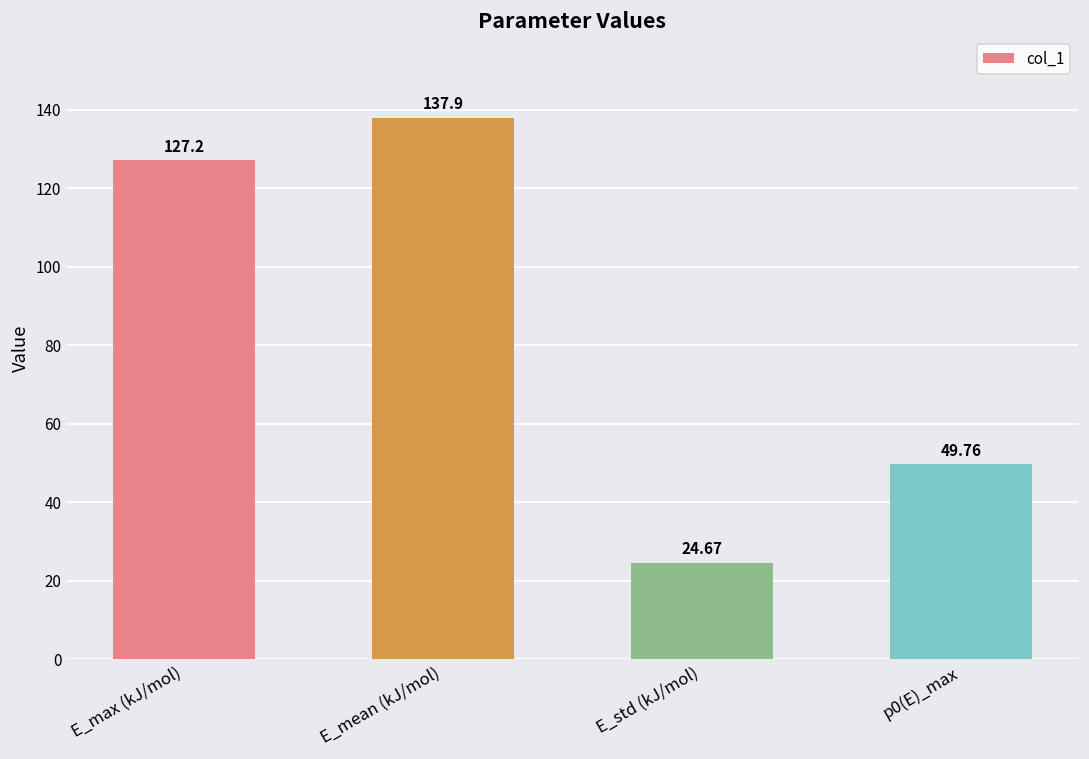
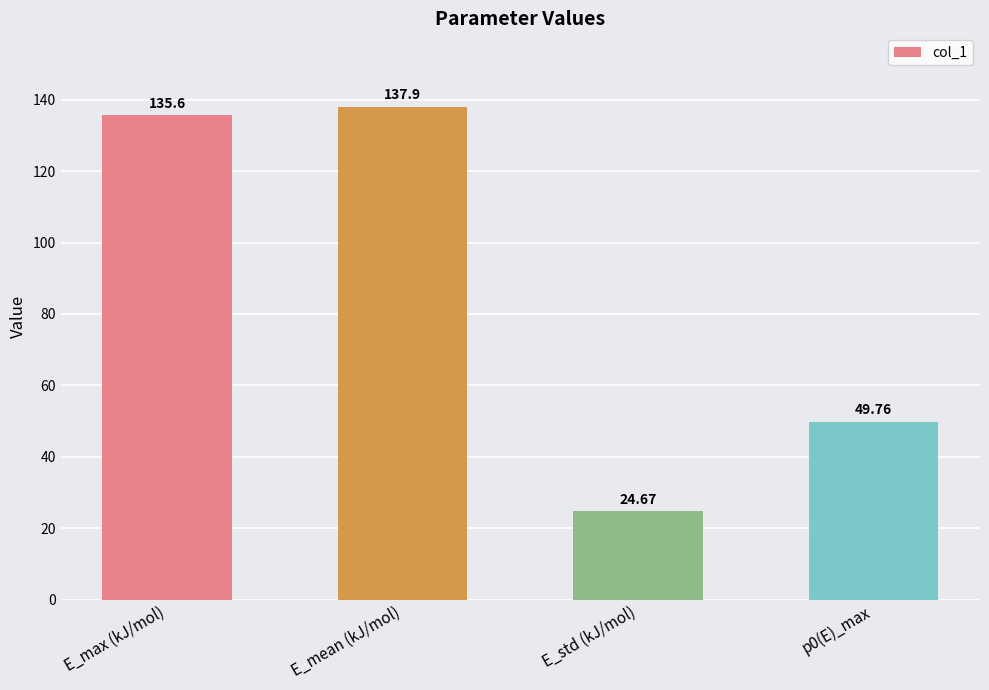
E_max (kJ/mol): 127.2 -> 135.6
